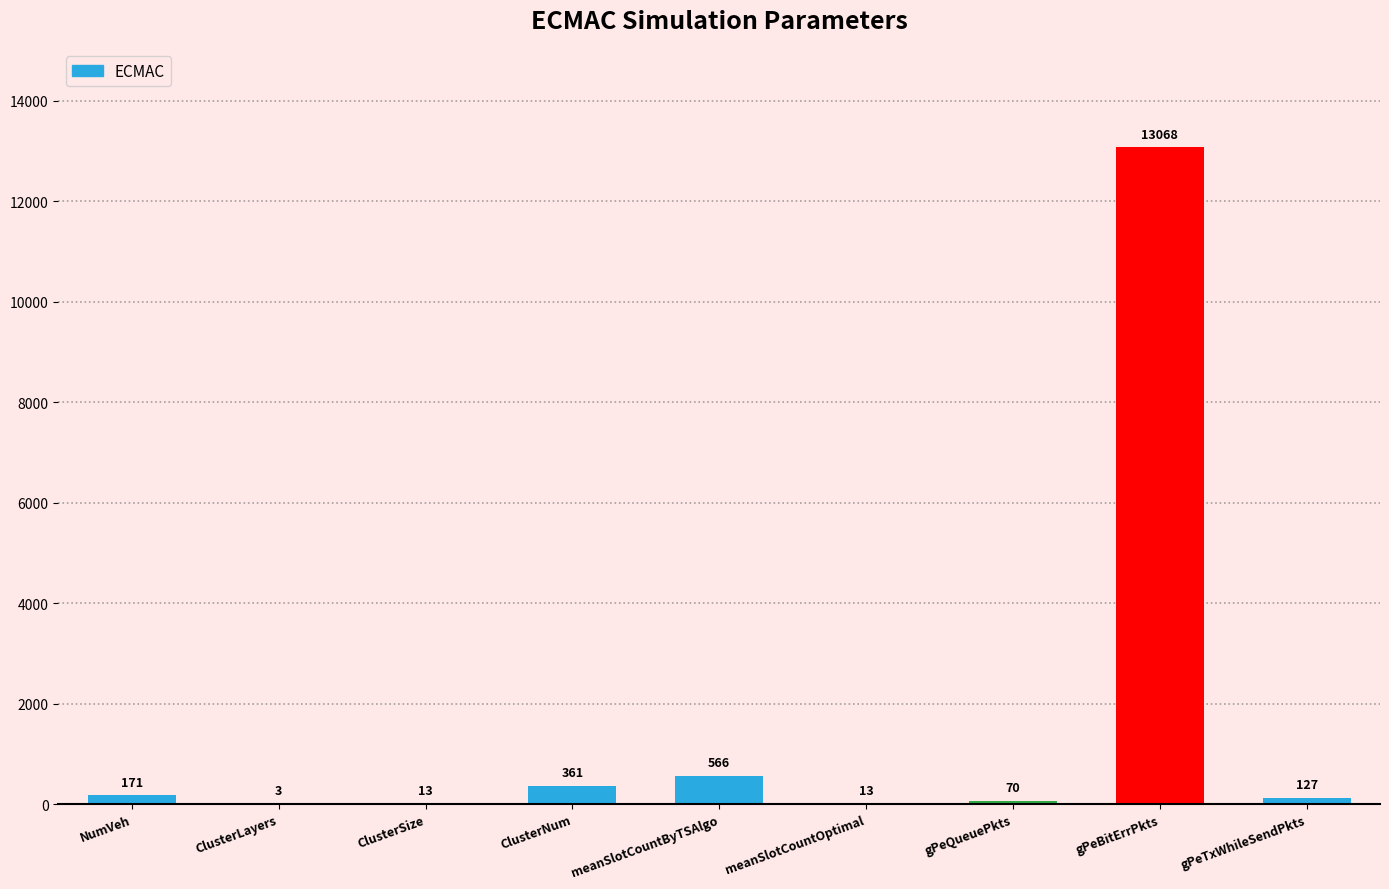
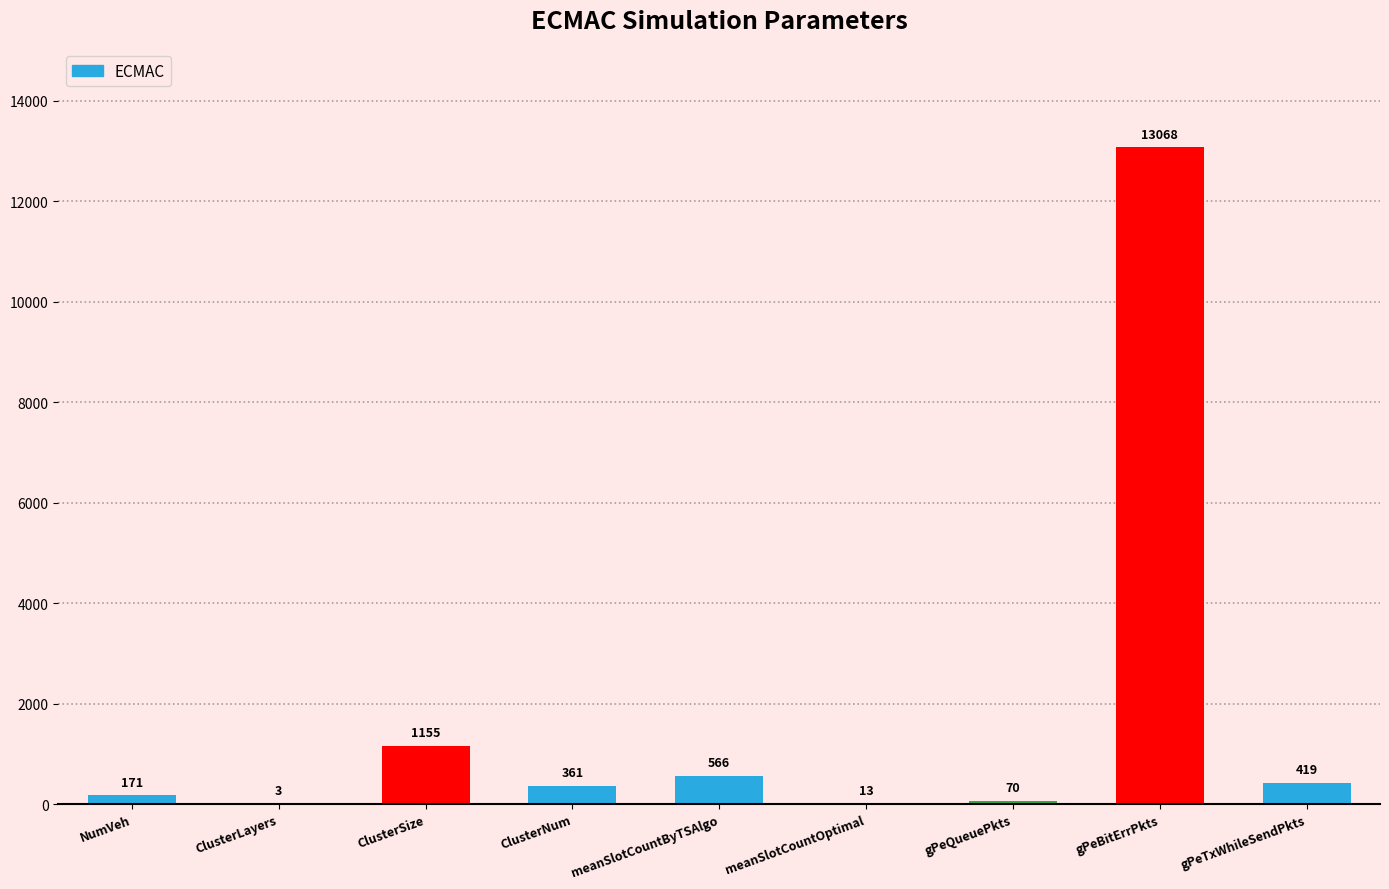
ClusterSize: 13 -> 1155
gPeTxWhileSendPkts: 127 -> 419
